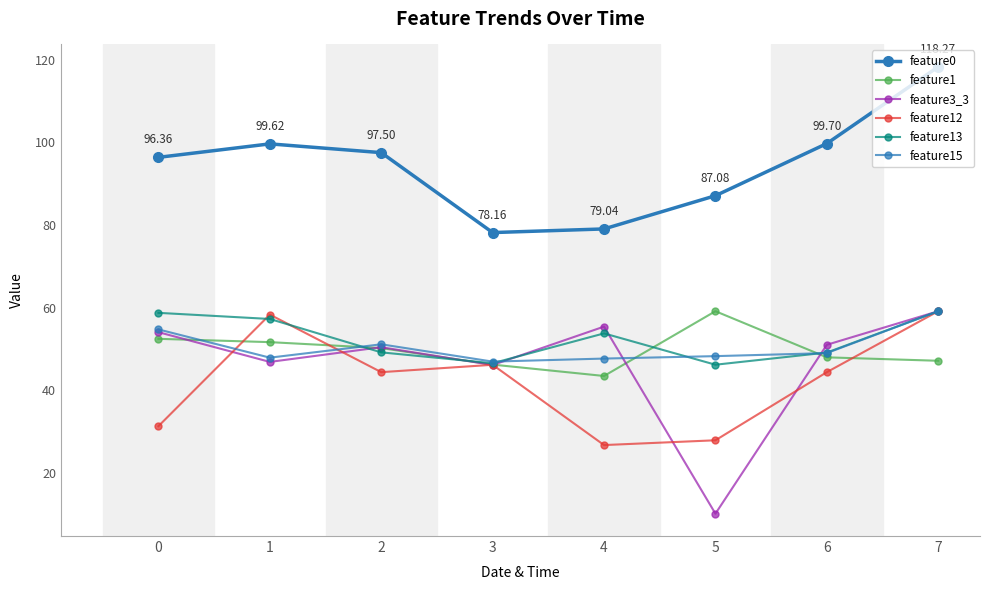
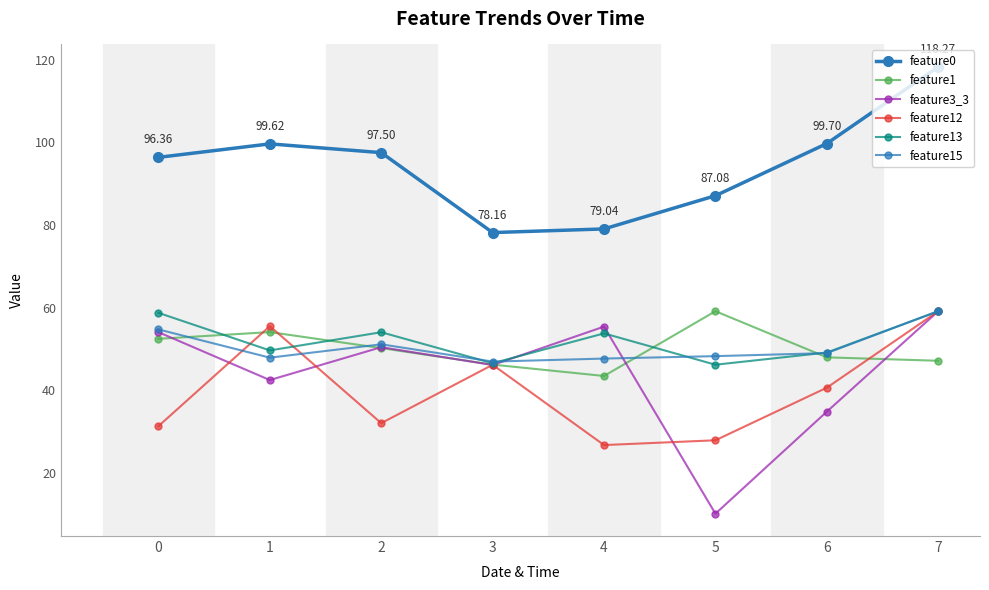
feature1, 1: 52 -> 54
feature3_3, 1: 47 -> 42
feature12, 1: 58 -> 56
feature13, 1: 57 -> 50
feature12, 2: 44 -> 32
feature13, 2: 49 -> 54
feature3_3, 6: 51 -> 35
feature12, 6: 44 -> 41
